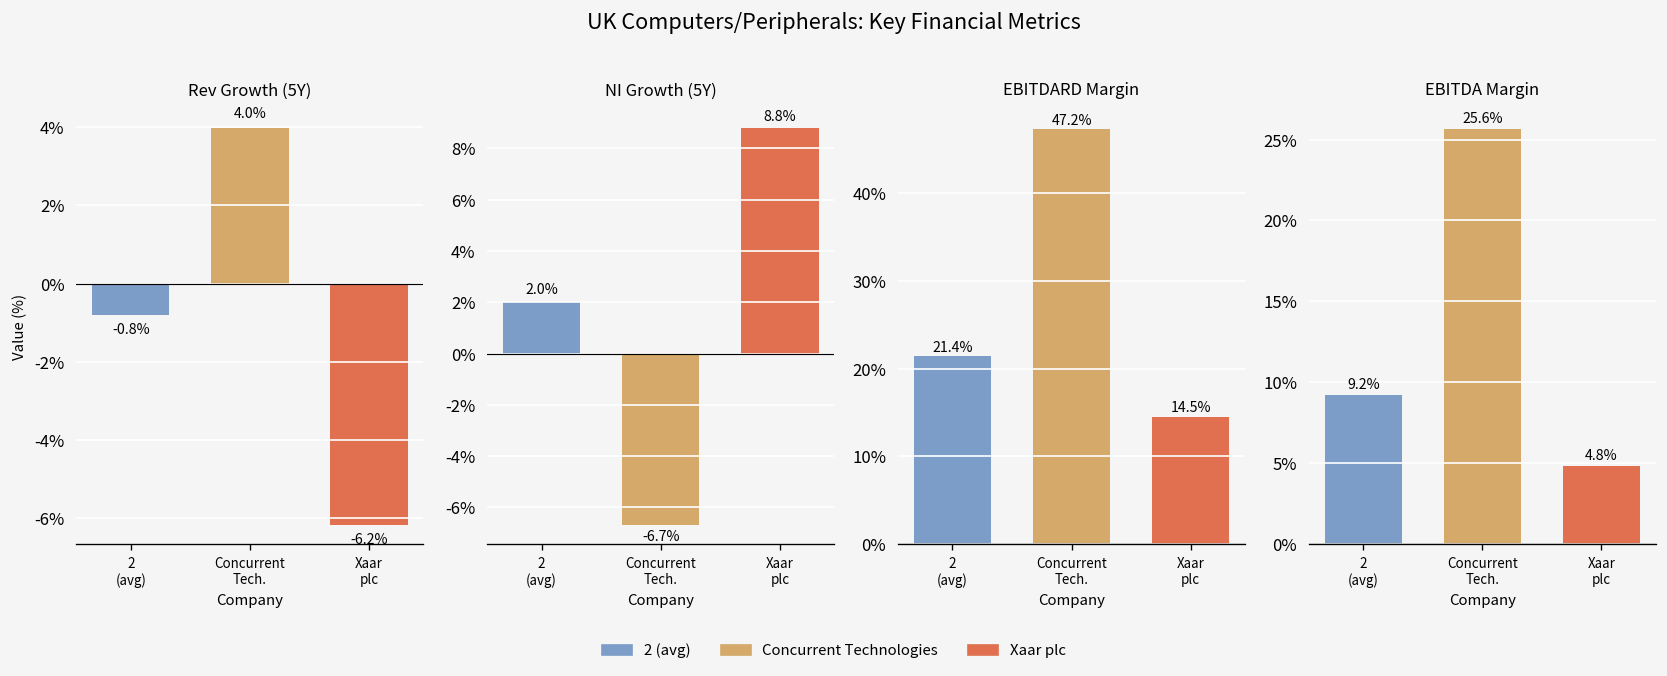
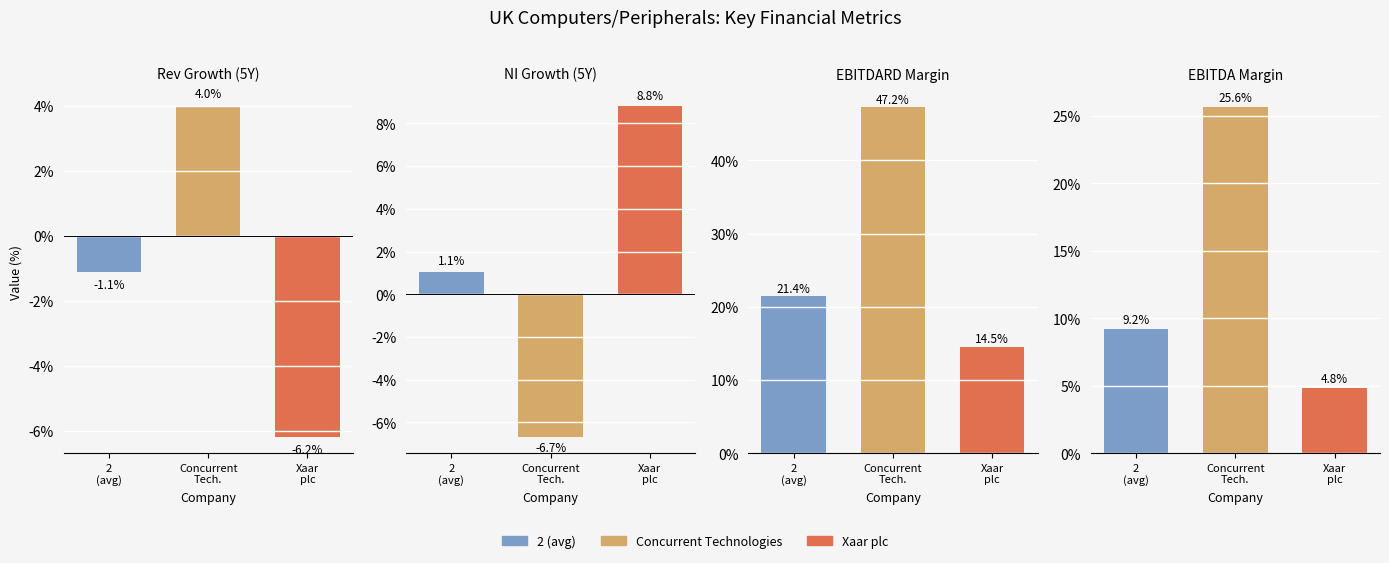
Rev Growth (5Y), 2 (avg): -0.8% -> -1.1%
NI Growth (5Y), 2 (avg): 2.0% -> 1.1%
